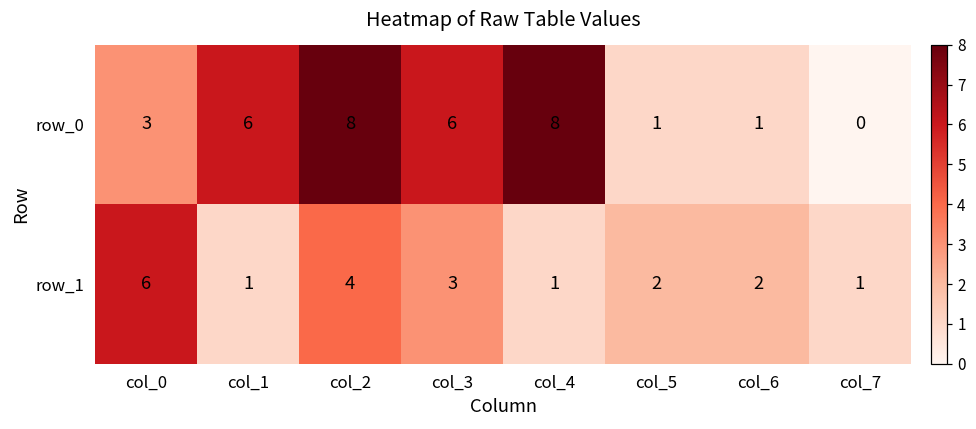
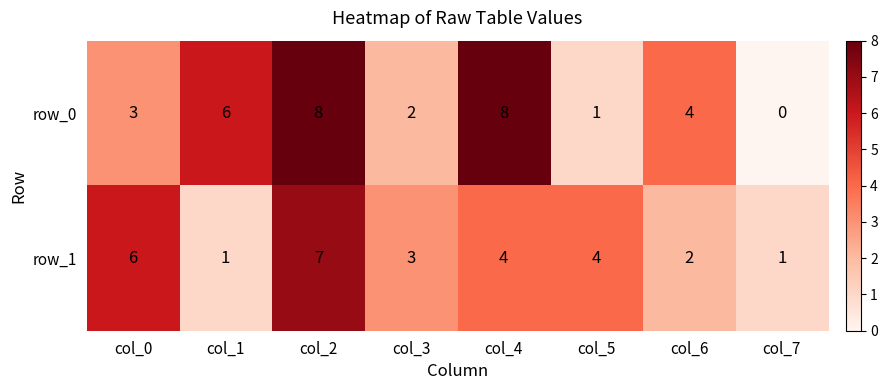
row_0, col_3: 6 -> 2
row_0, col_6: 1 -> 4
row_1, col_2: 4 -> 7
row_1, col_4: 1 -> 4
row_1, col_5: 2 -> 4
